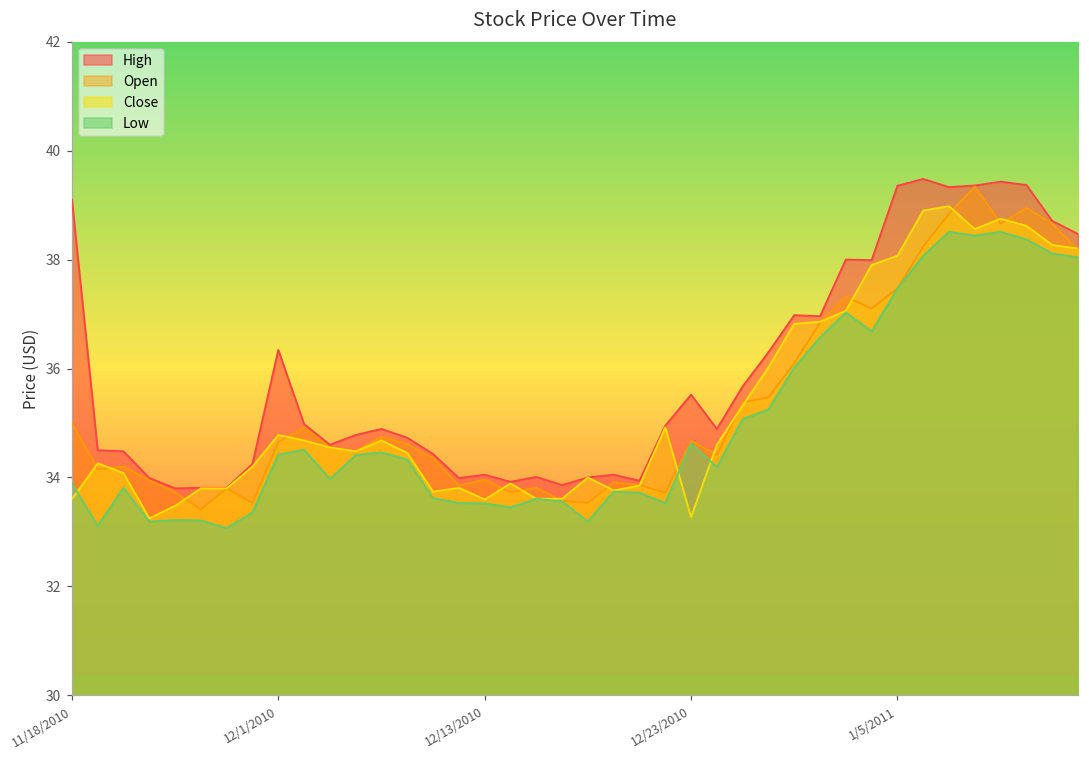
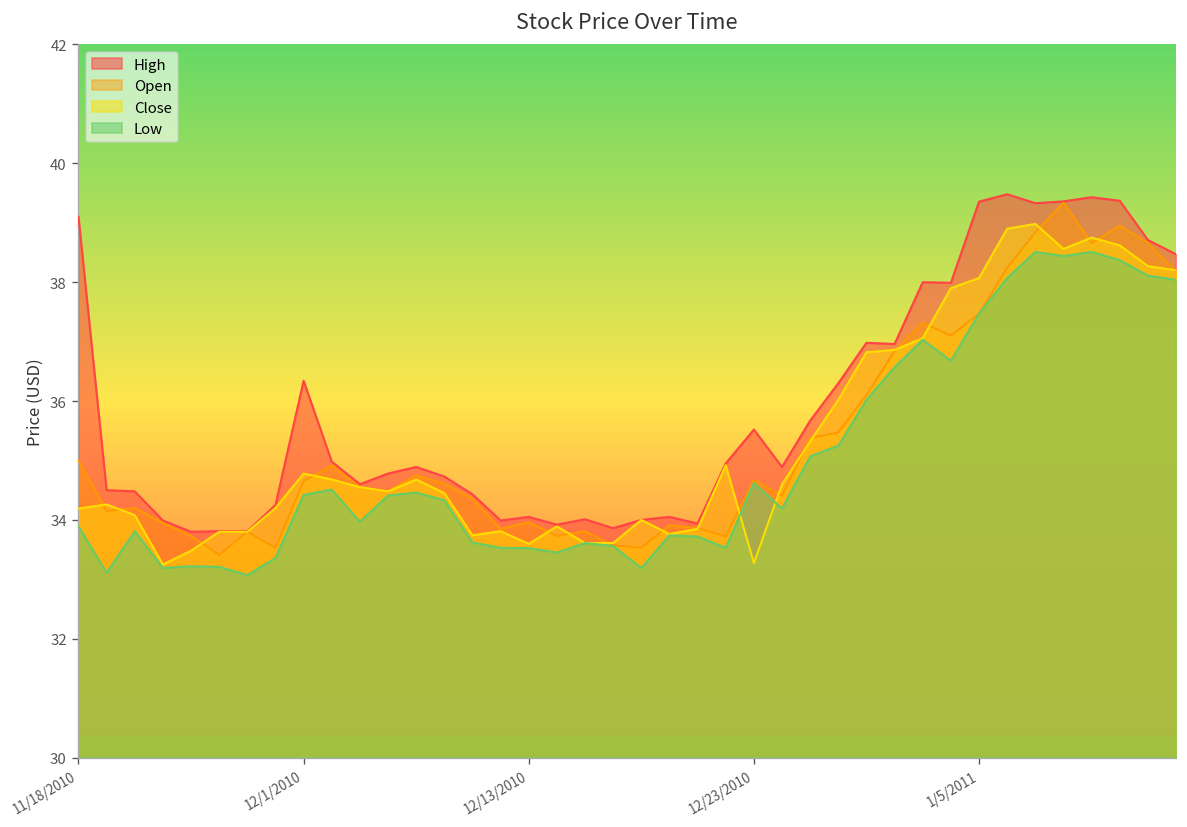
Close, 11/18/2010: 33.6 -> 34.2
